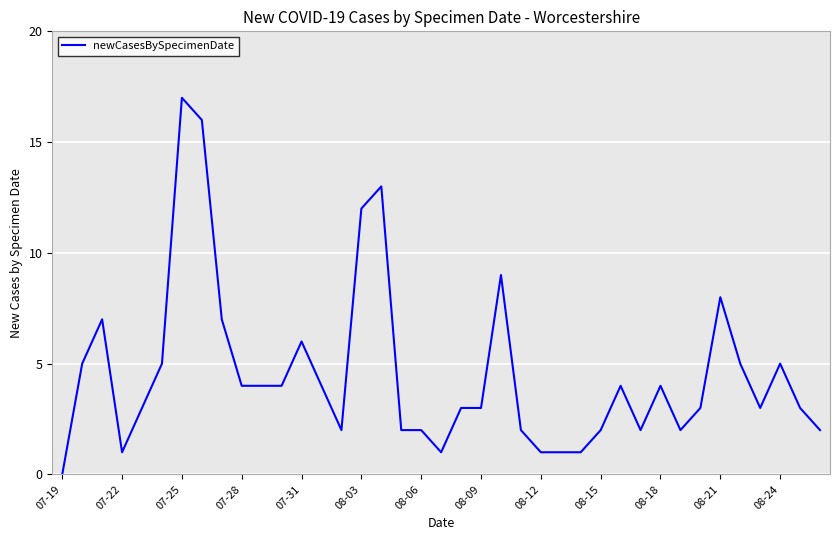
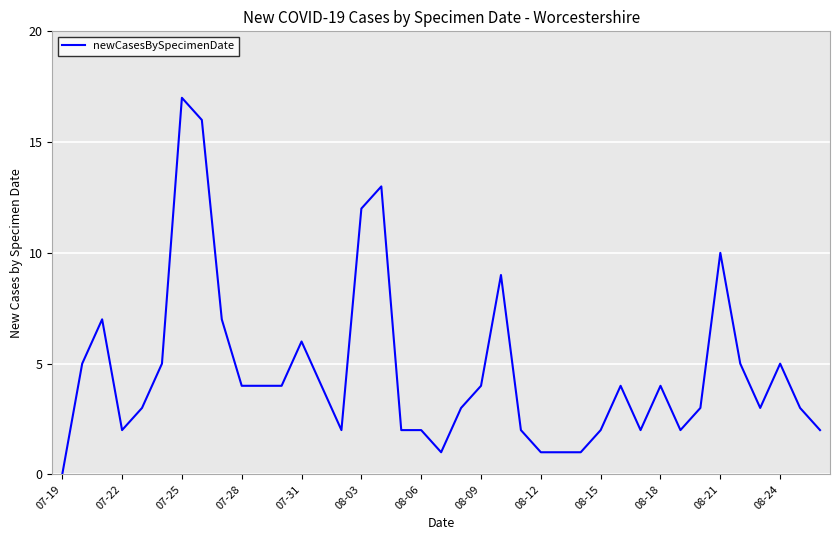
07-22: 1 -> 2
08-09: 3 -> 4
08-21: 8 -> 10
